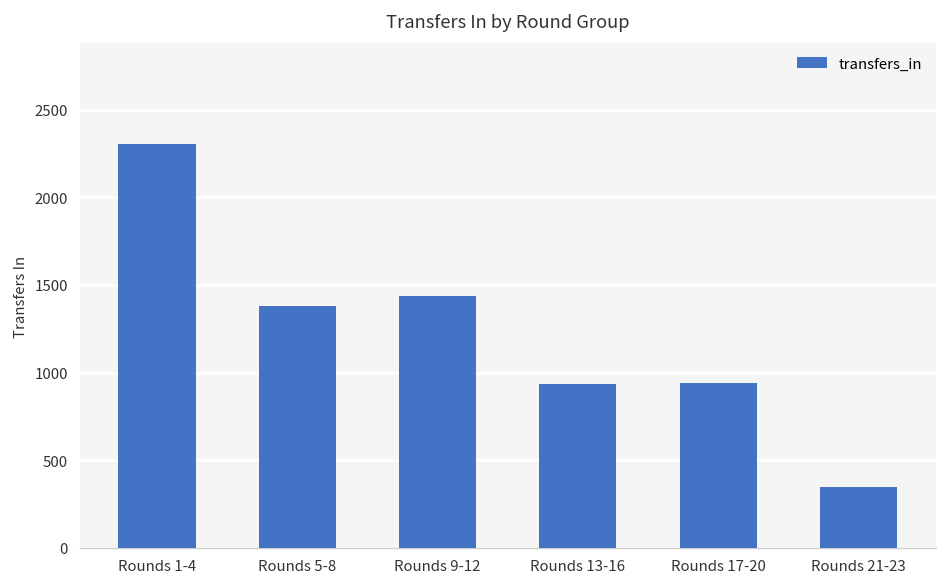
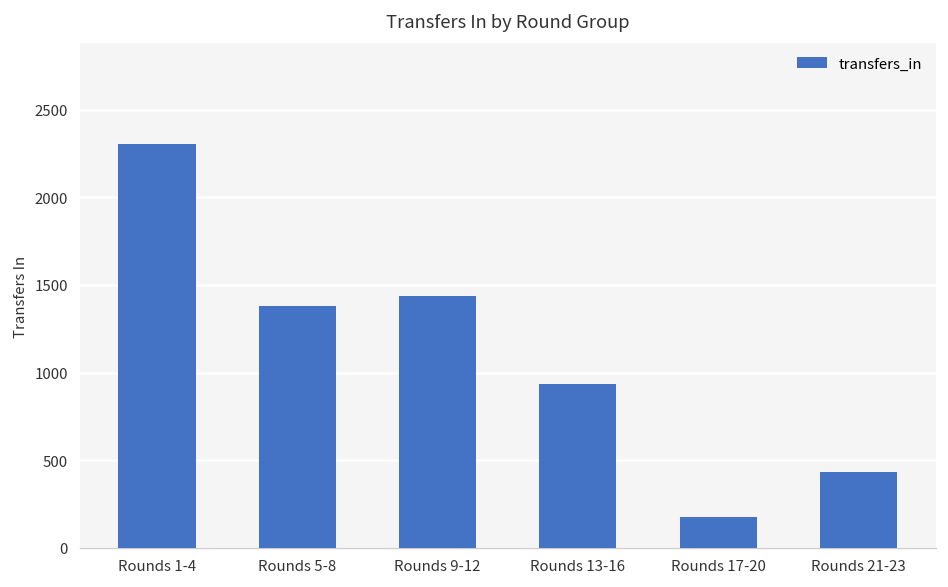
Rounds 17-20: 940 -> 180
Rounds 21-23: 350 -> 430
